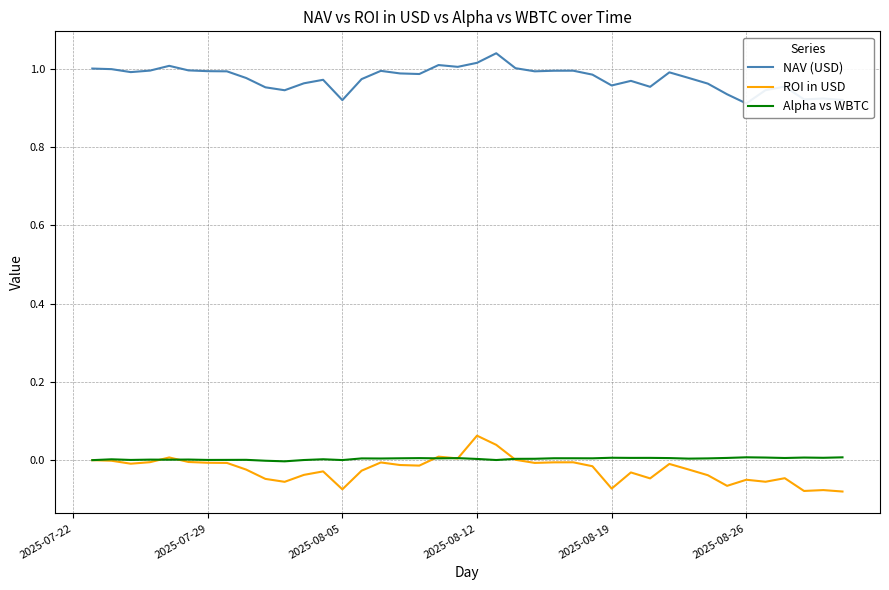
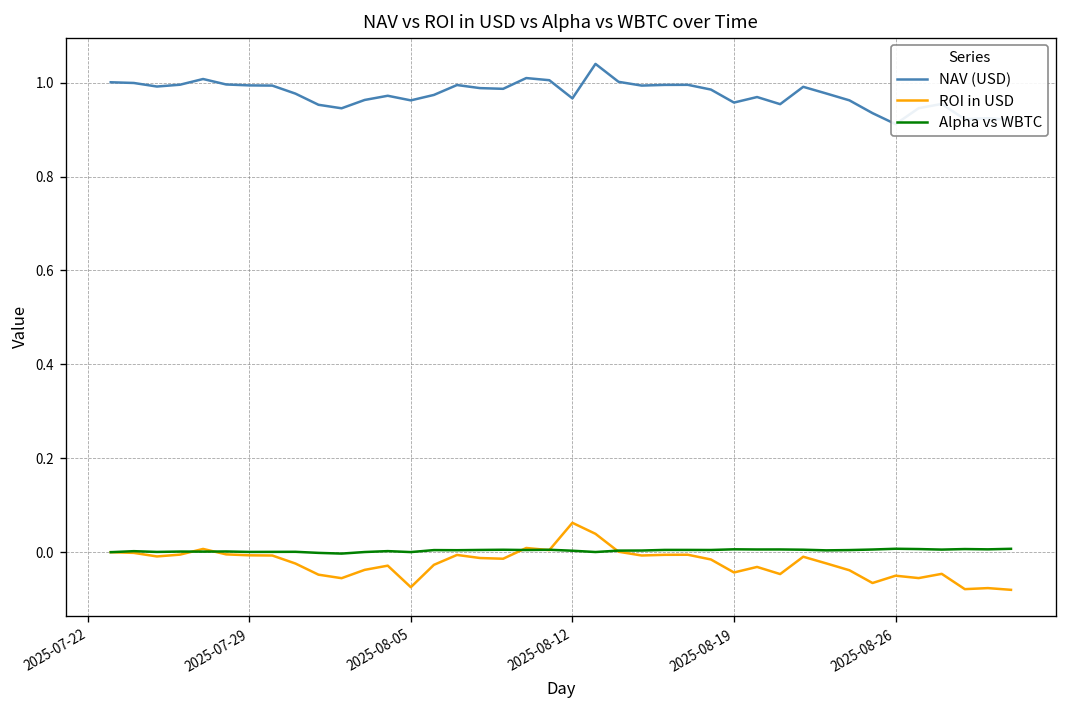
NAV (USD), 2025-08-05: 0.92 -> 0.96
NAV (USD), 2025-08-12: 1.02 -> 0.97
ROI in USD, 2025-08-19: -0.07 -> -0.04
